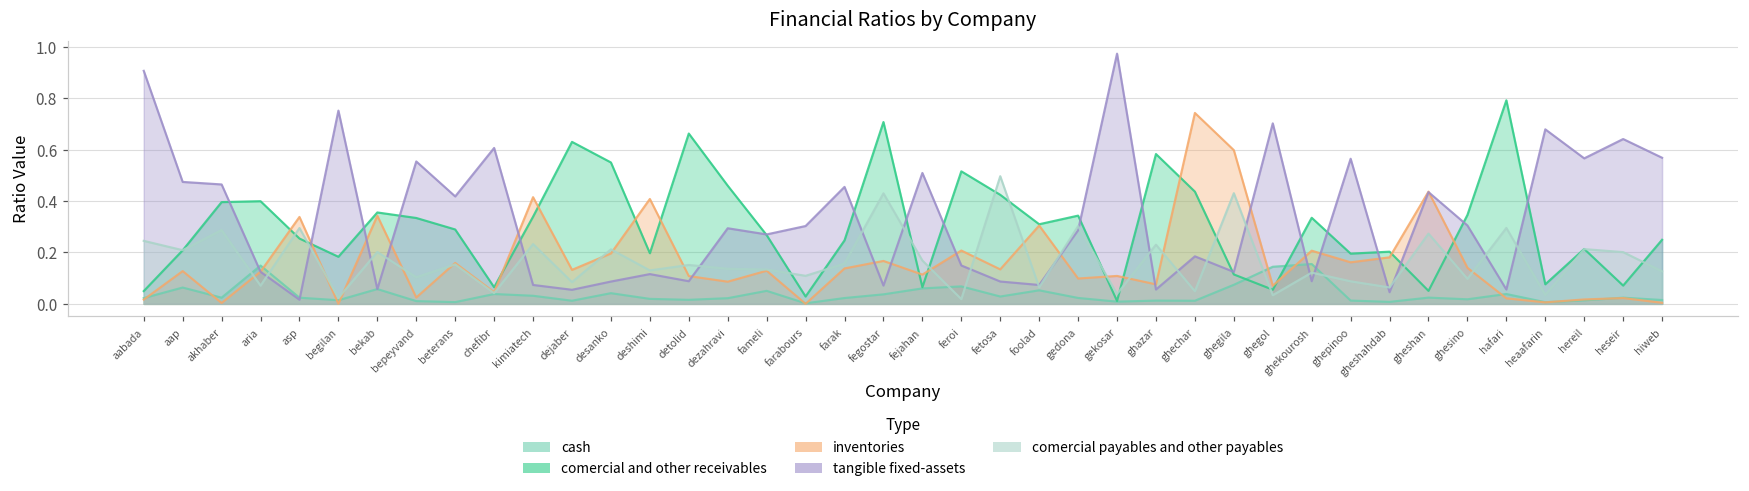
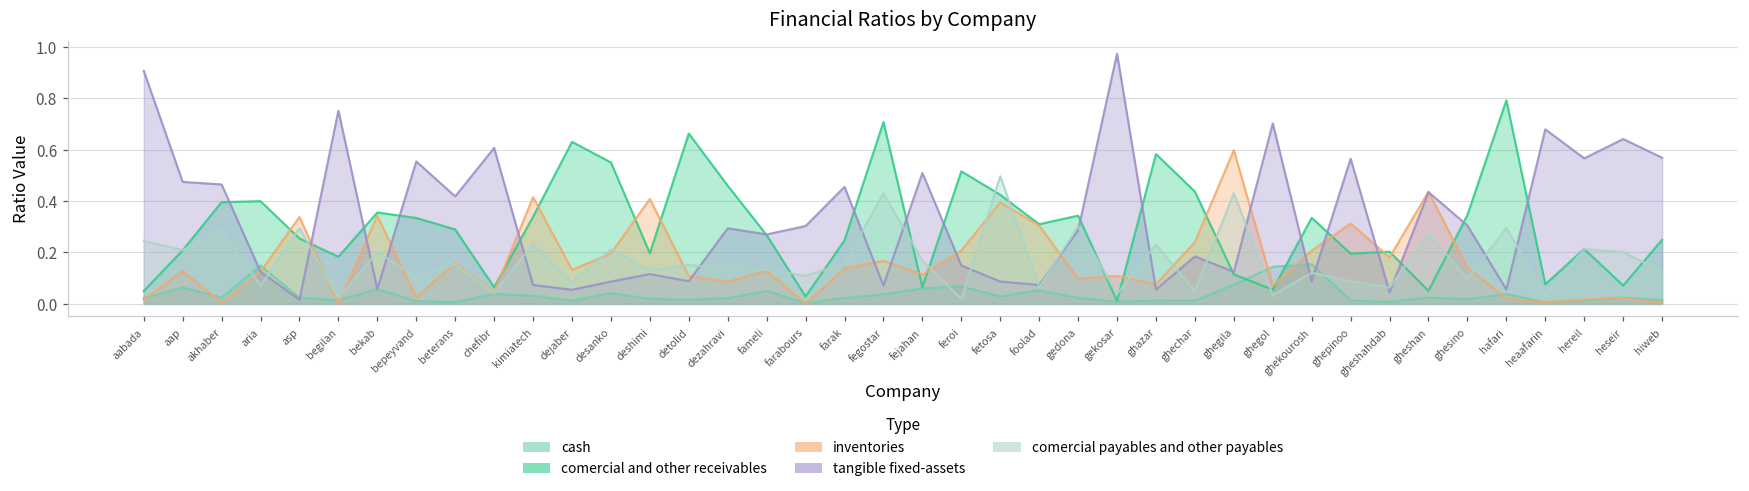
inventories, fetosa: 0.13 -> 0.39
inventories, ghechar: 0.74 -> 0.24
inventories, ghepinoo: 0.16 -> 0.31
